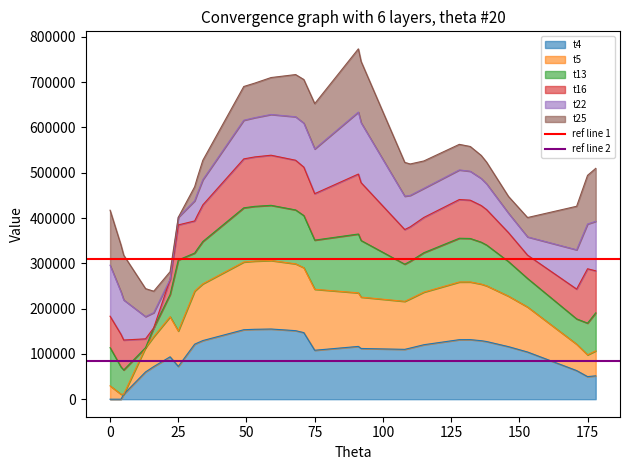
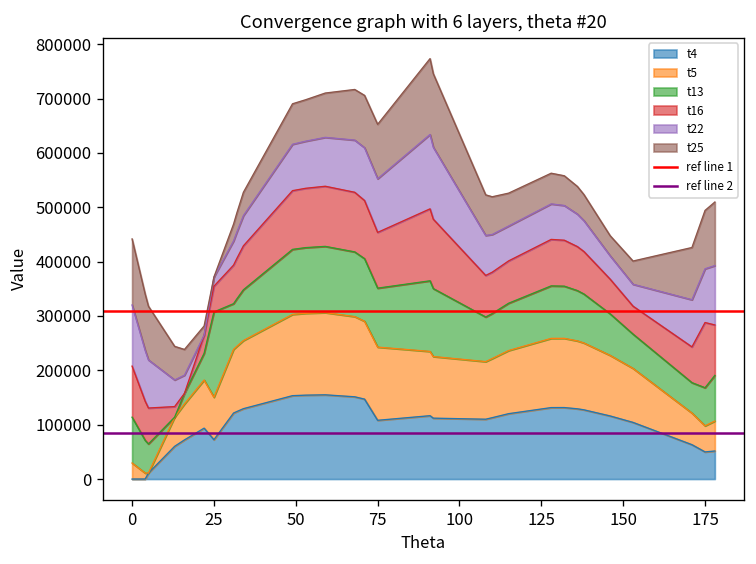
t16, 0: 70000 -> 90000
t16, 25: 80000 -> 50000
